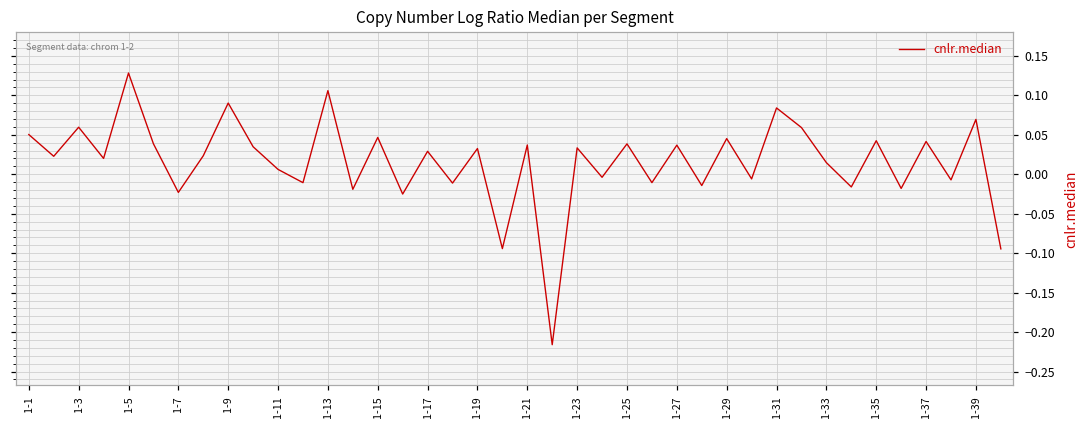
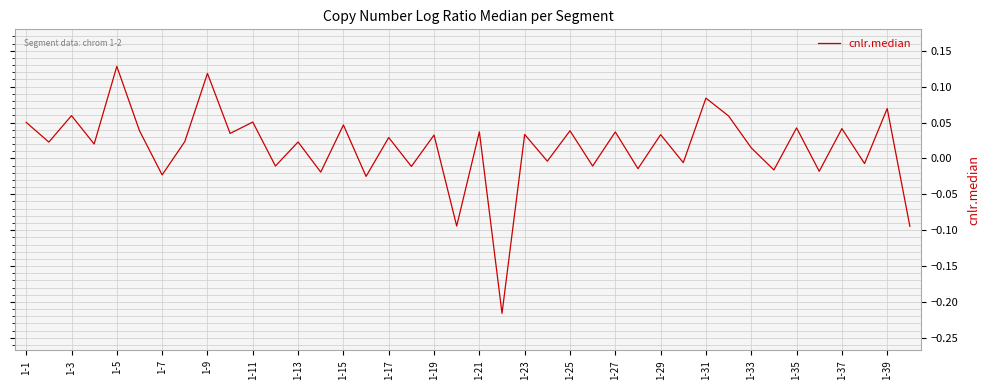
1-9: 0.09 -> 0.12
1-11: 0.01 -> 0.05
1-13: 0.11 -> 0.02
1-29: 0.05 -> 0.03
